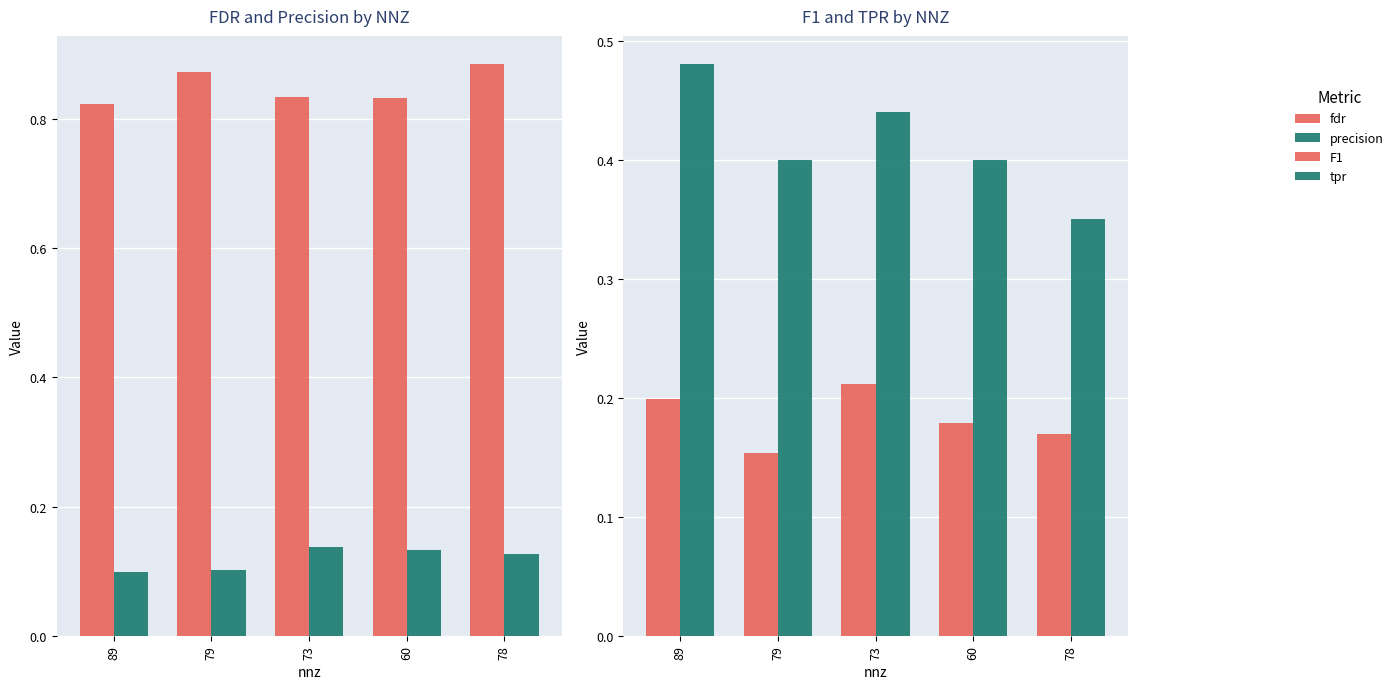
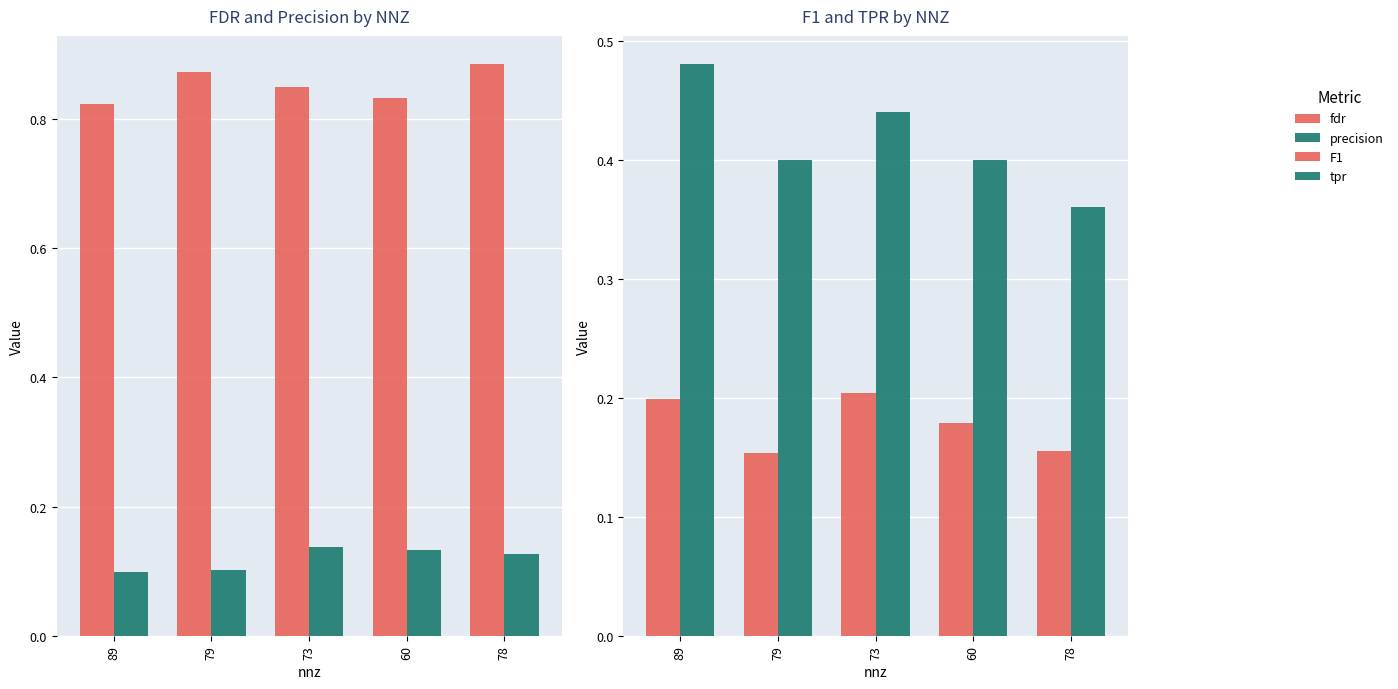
FDR and Precision by NNZ, fdr, 73: 0.83 -> 0.85
F1 and TPR by NNZ, F1, 73: 0.211 -> 0.204
F1 and TPR by NNZ, F1, 78: 0.169 -> 0.155
F1 and TPR by NNZ, tpr, 78: 0.35 -> 0.36
